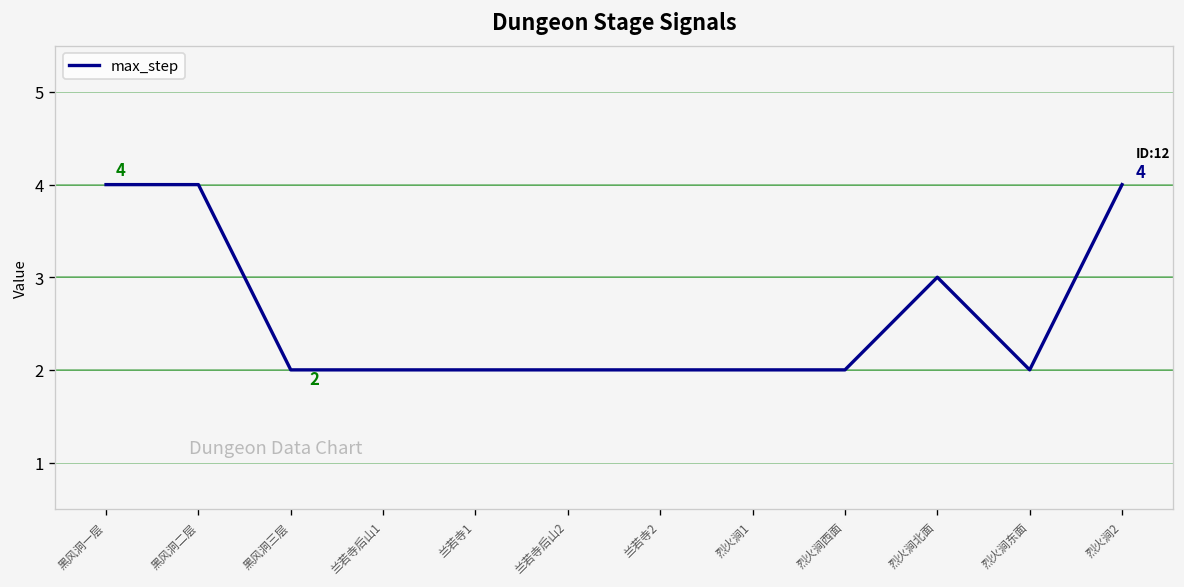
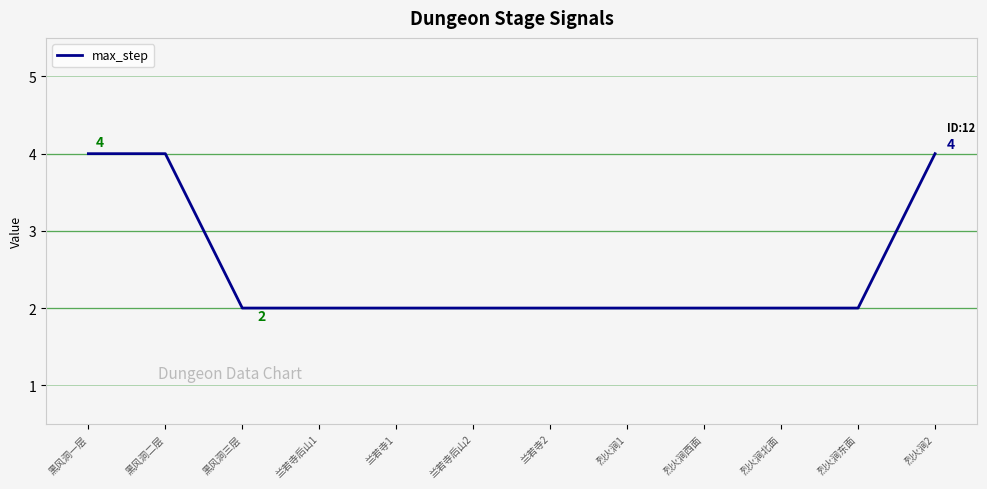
烈火涧北面: 3 -> 2
